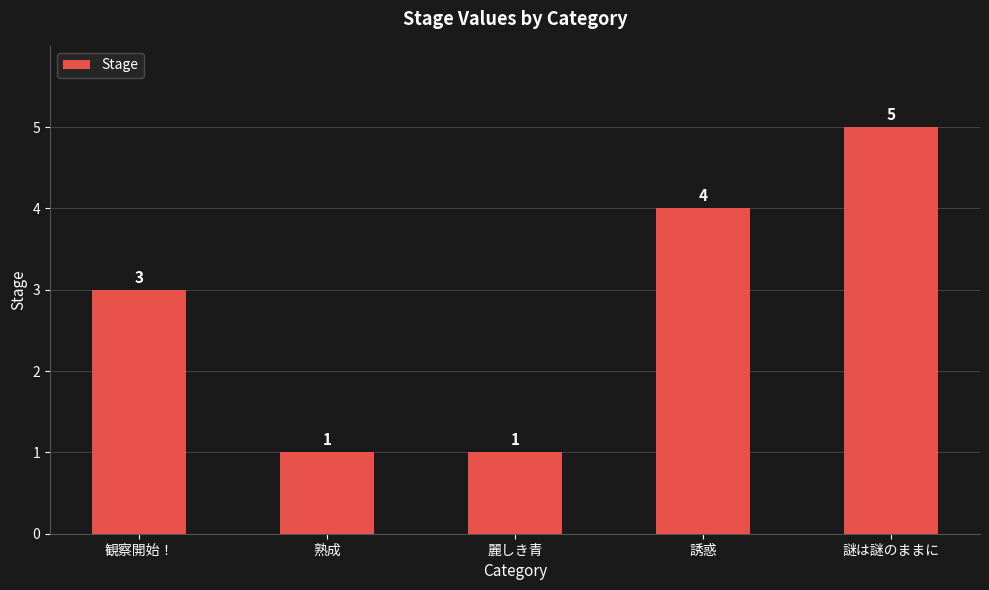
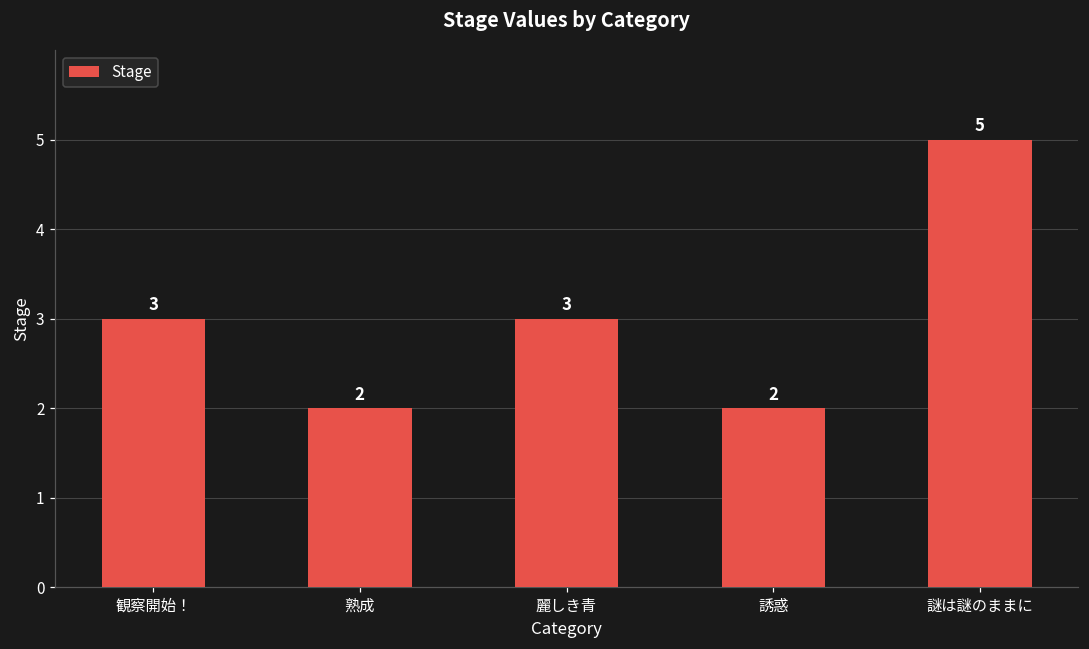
熟成: 1 -> 2
麗しき青: 1 -> 3
誘惑: 4 -> 2
